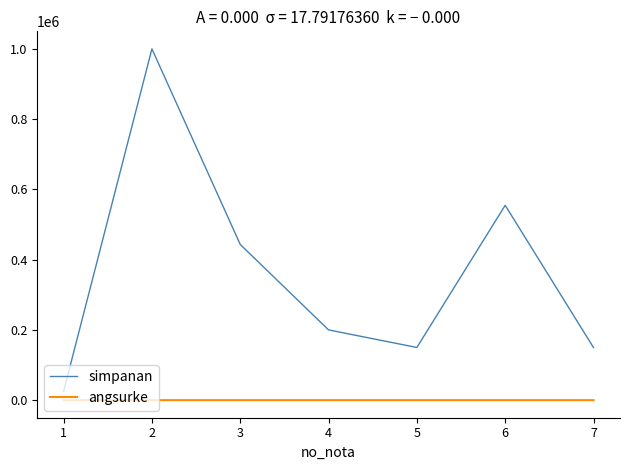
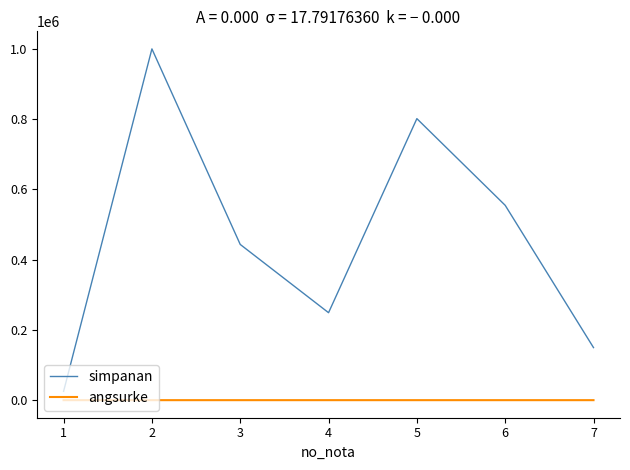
simpanan, 4: 200000 -> 250000
simpanan, 5: 150000 -> 800000
